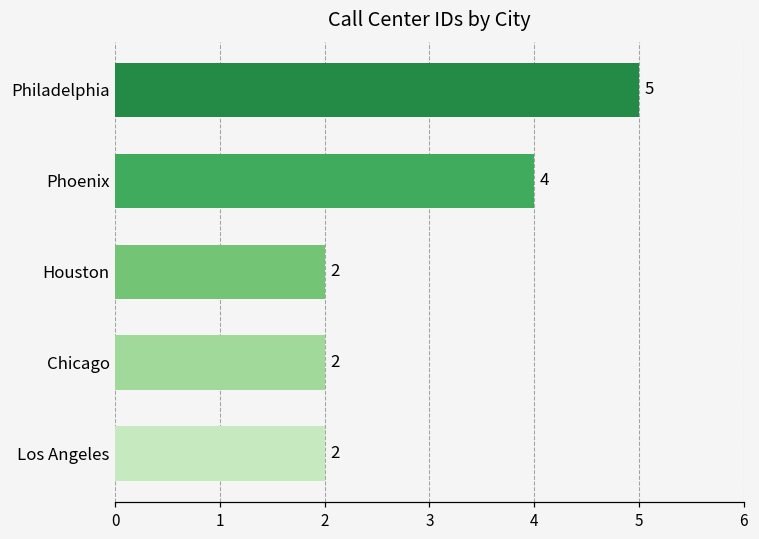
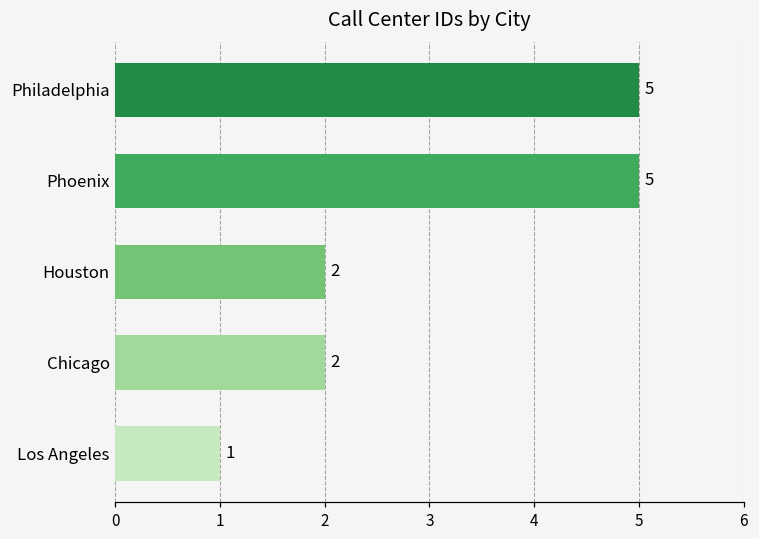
Phoenix: 4 -> 5
Los Angeles: 2 -> 1
